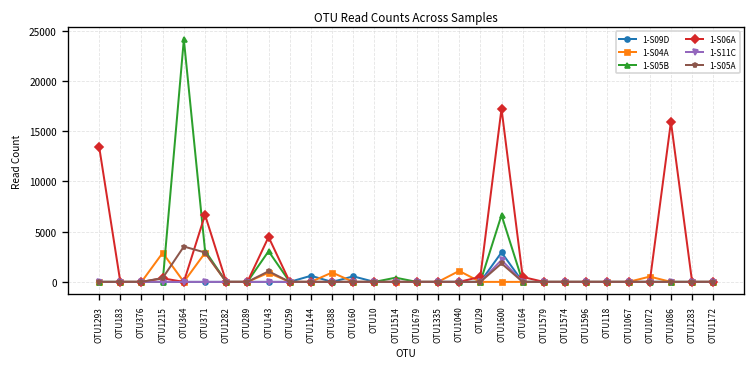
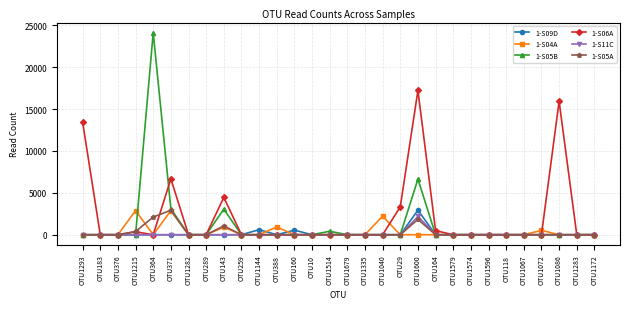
1-S05A, OTU364: 4000 -> 2000
1-S04A, OTU1040: 1000 -> 2000
1-S06A, OTU29: 1000 -> 3000
